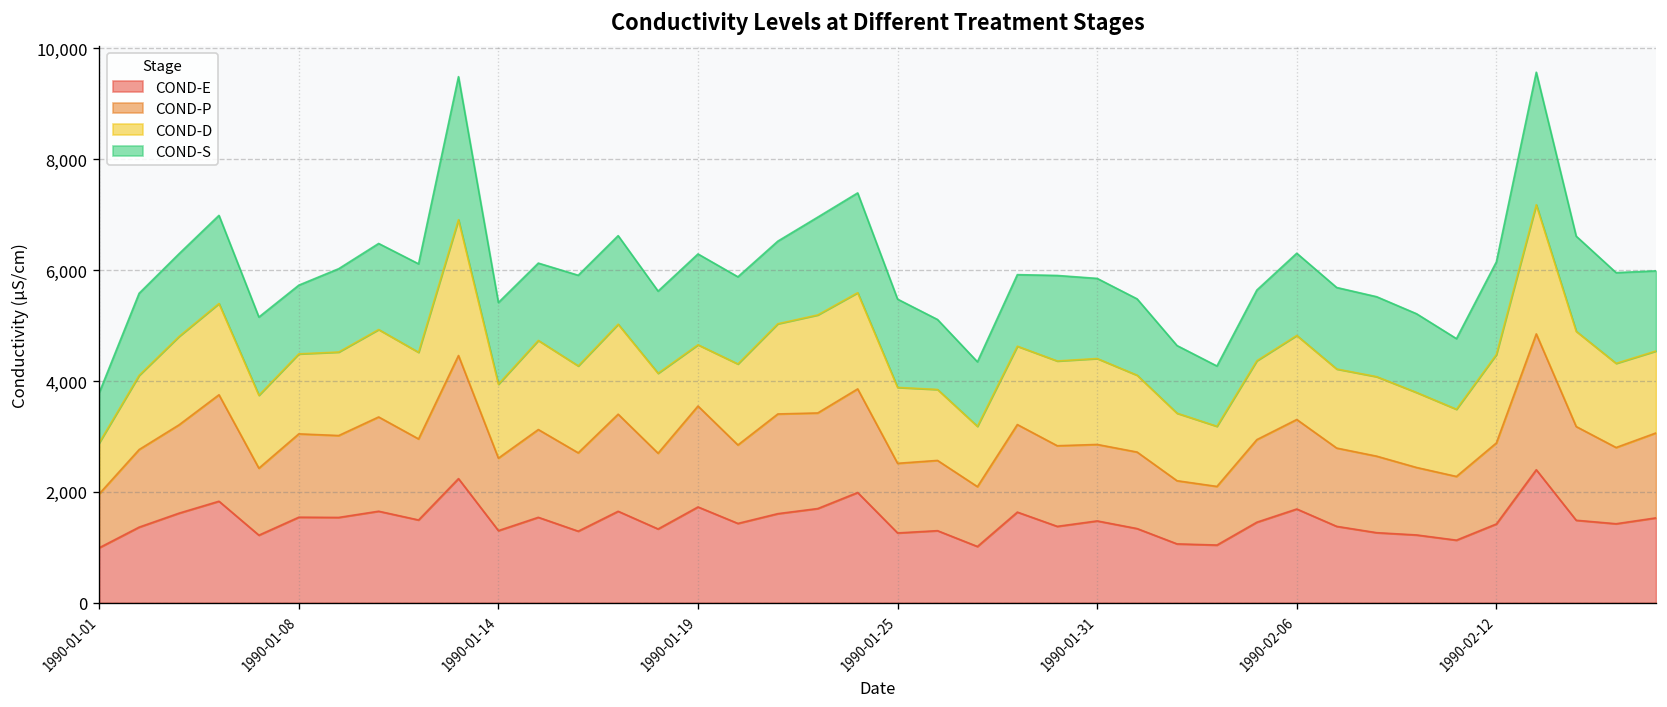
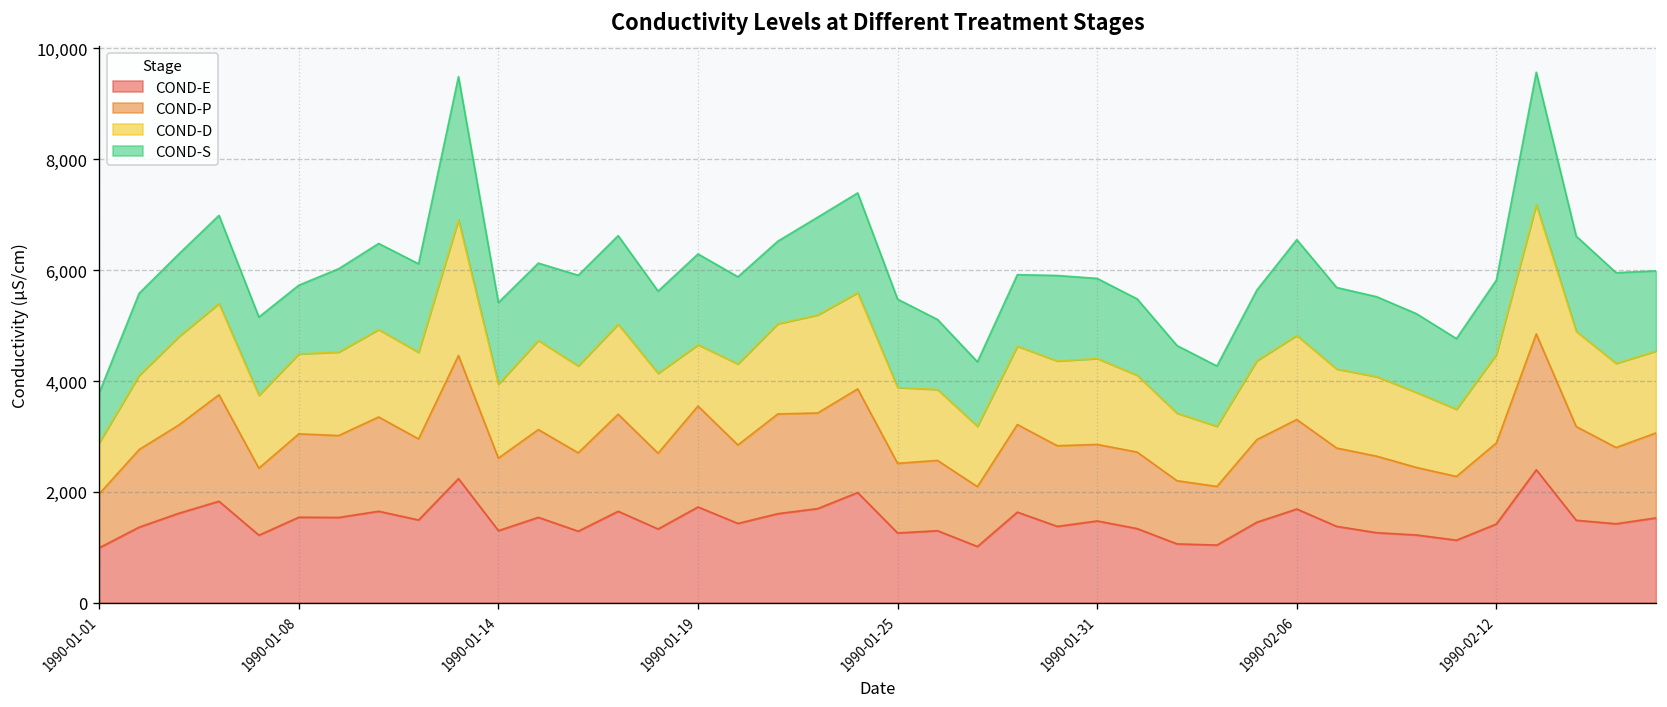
COND-S, 1990-02-06: 1,500 -> 1,700
COND-S, 1990-02-12: 1,700 -> 1,300
